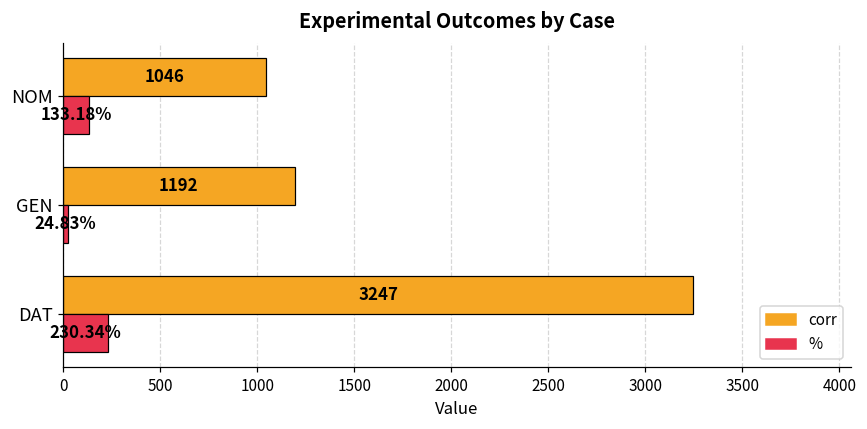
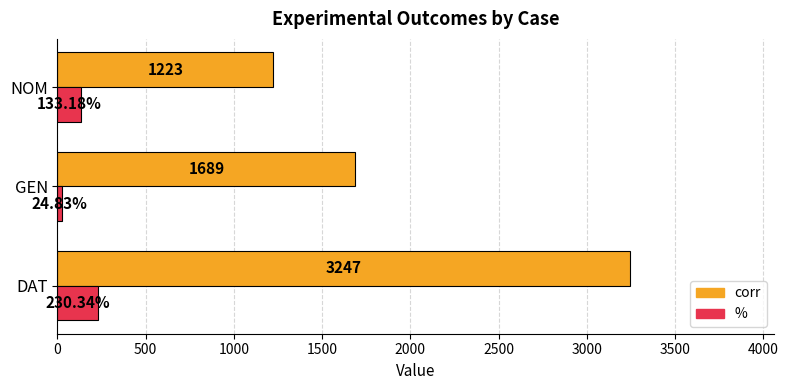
corr, NOM: 1046 -> 1223
corr, GEN: 1192 -> 1689
